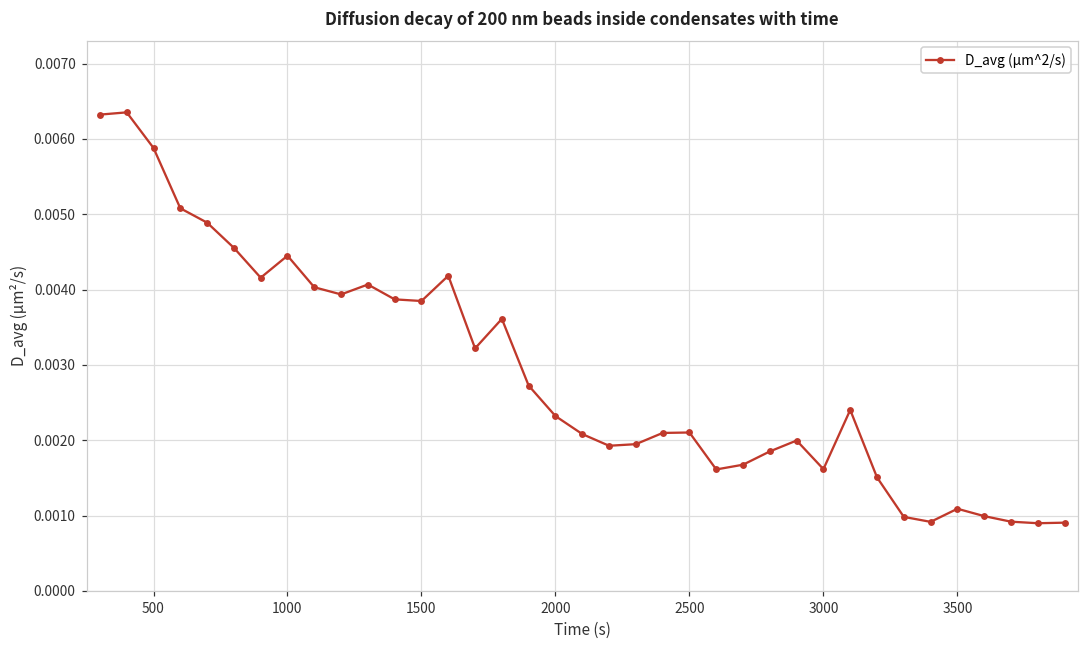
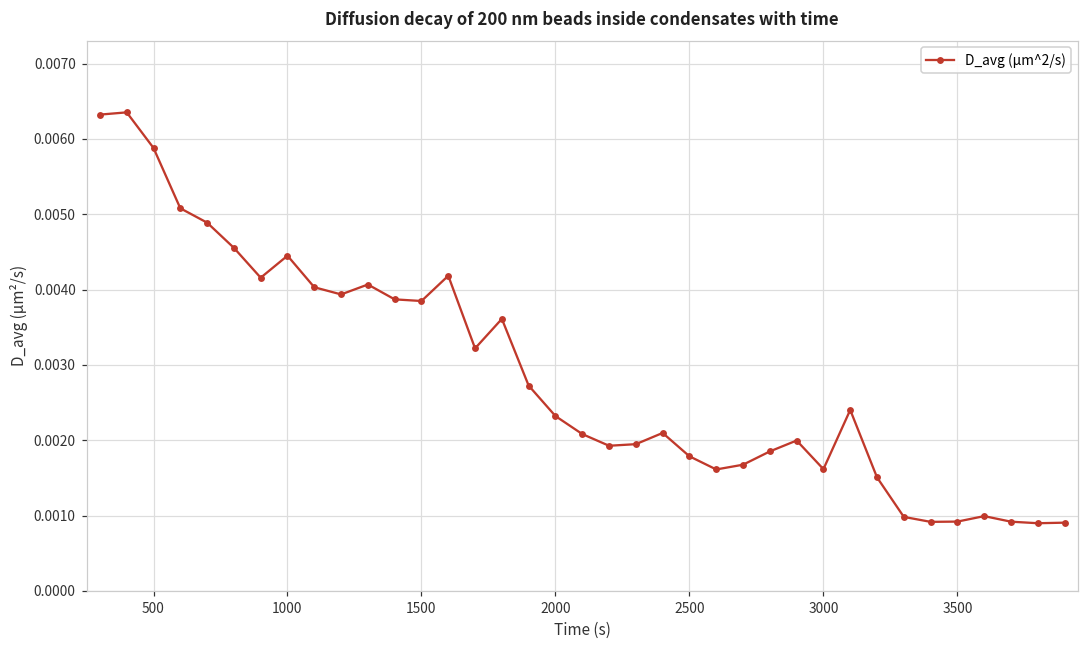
2500: 0.0021 -> 0.0018
3500: 0.0011 -> 0.0009
